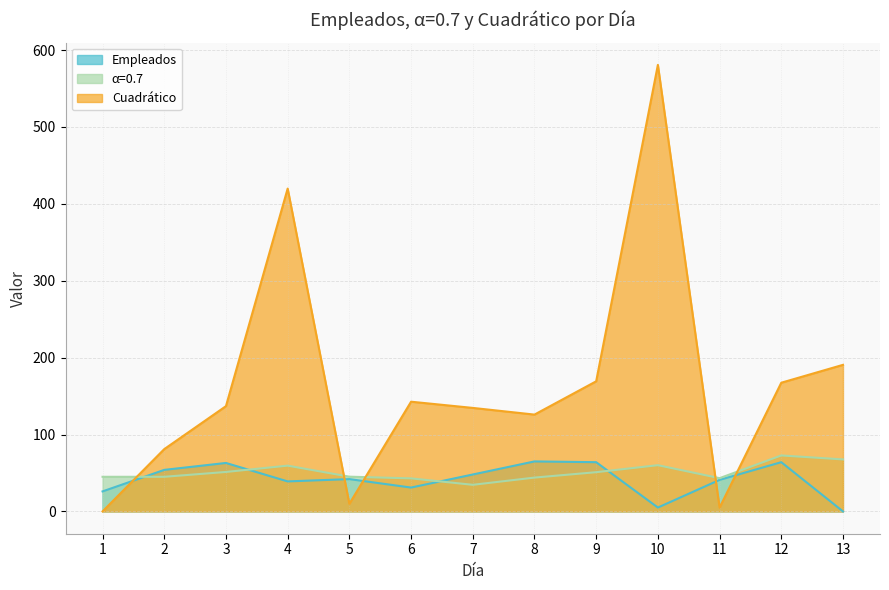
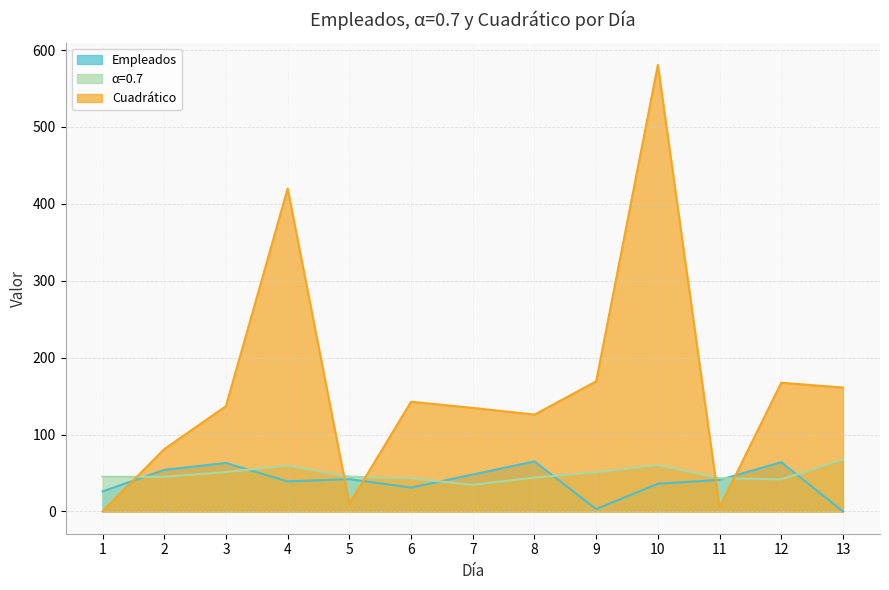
Empleados, 9: 60 -> 0
Empleados, 10: 10 -> 40
α=0.7, 12: 70 -> 40
Cuadrático, 13: 190 -> 160
